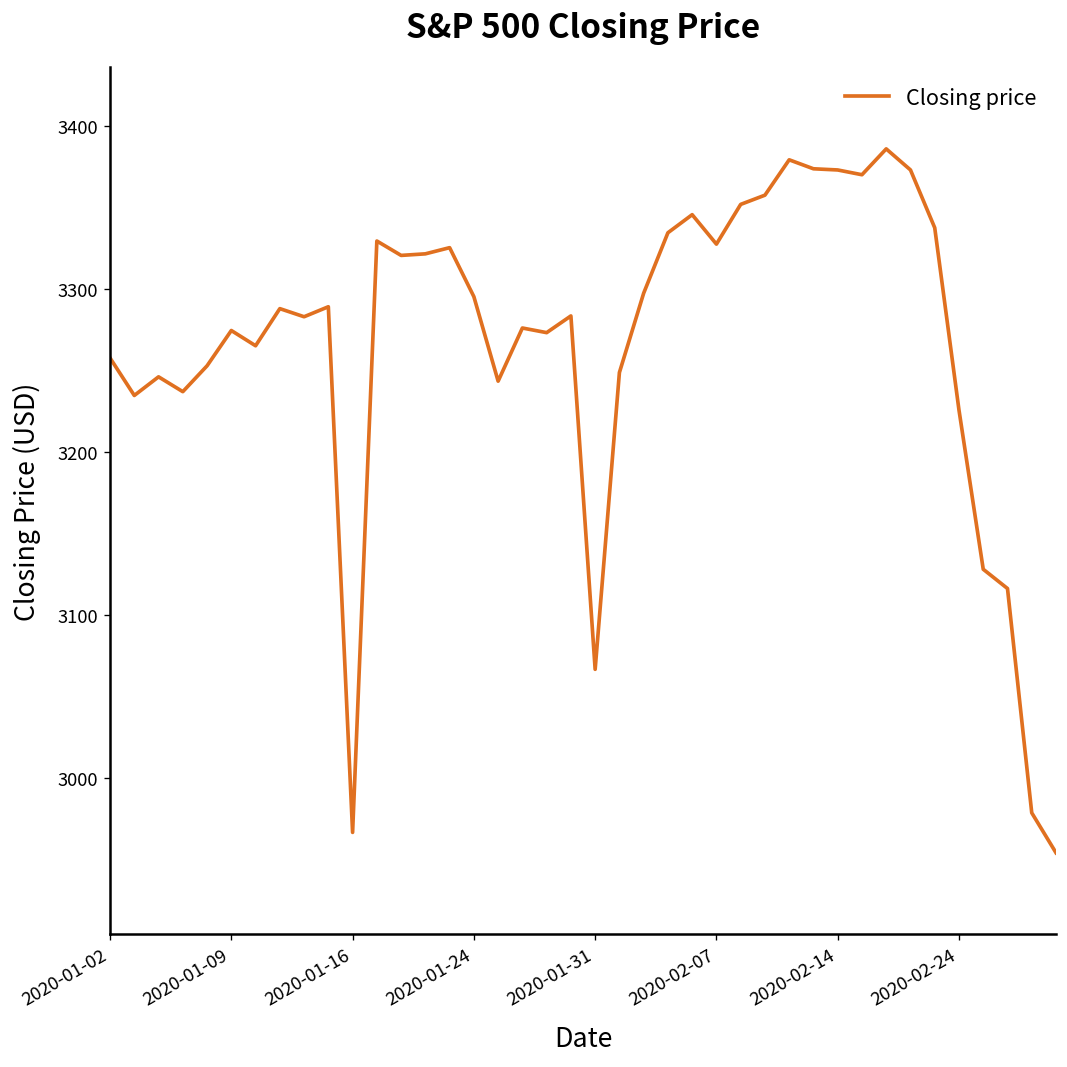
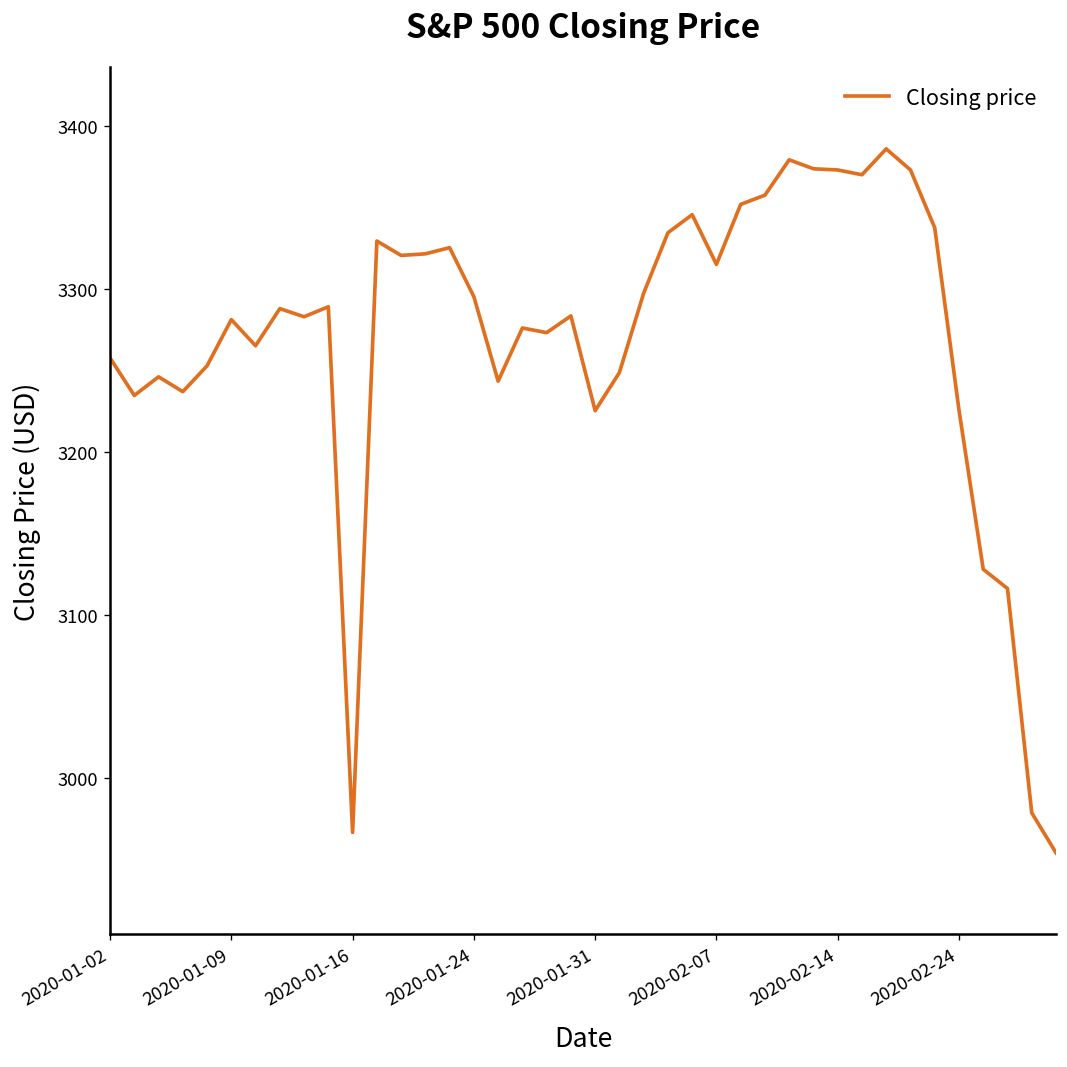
2020-01-09: 3275 -> 3281
2020-01-31: 3067 -> 3226
2020-02-07: 3328 -> 3315
